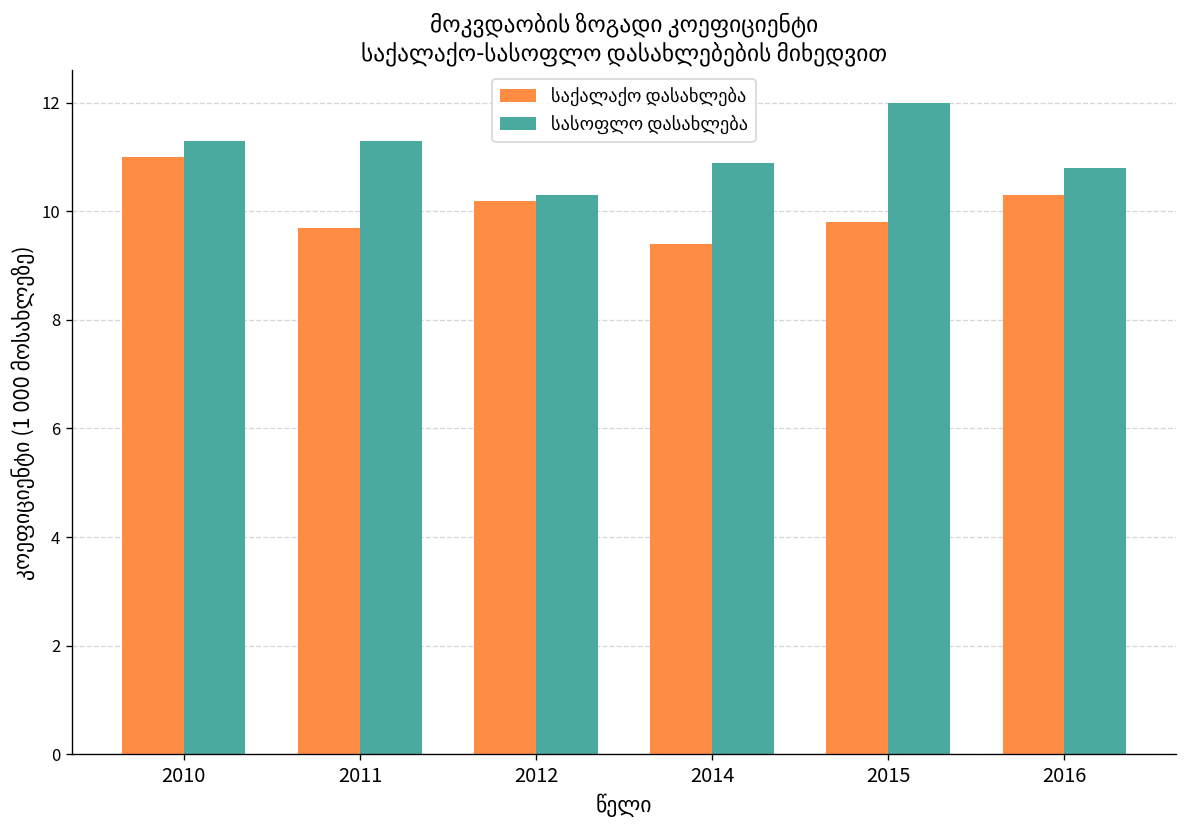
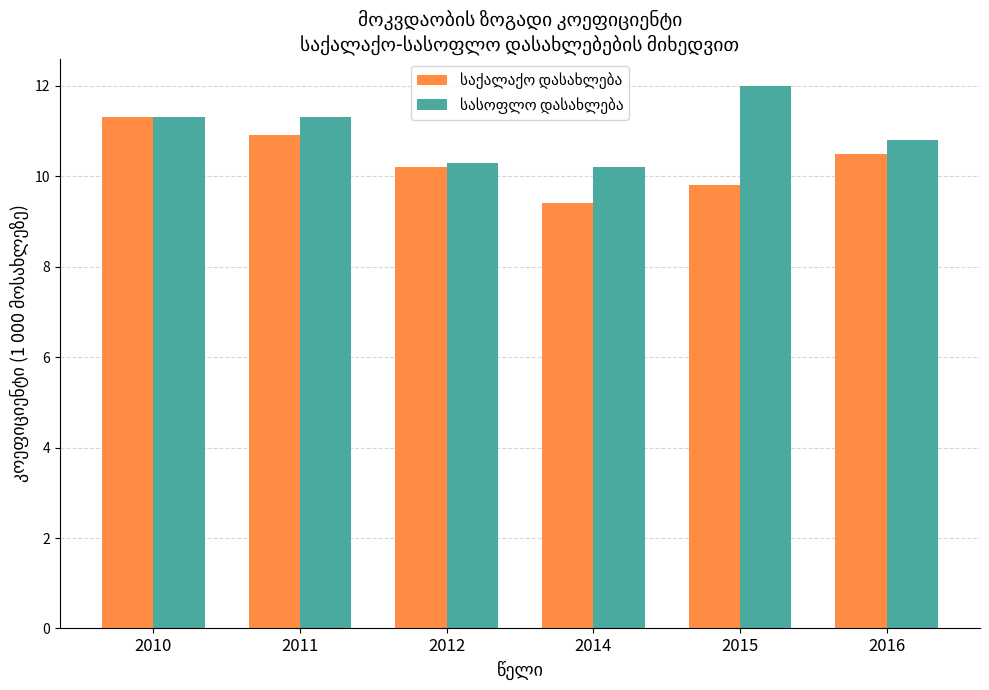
საქალაქო დასახლება, 2010: 11.0 -> 11.3
საქალაქო დასახლება, 2011: 9.7 -> 10.9
სასოფლო დასახლება, 2014: 10.9 -> 10.2
საქალაქო დასახლება, 2016: 10.3 -> 10.5
